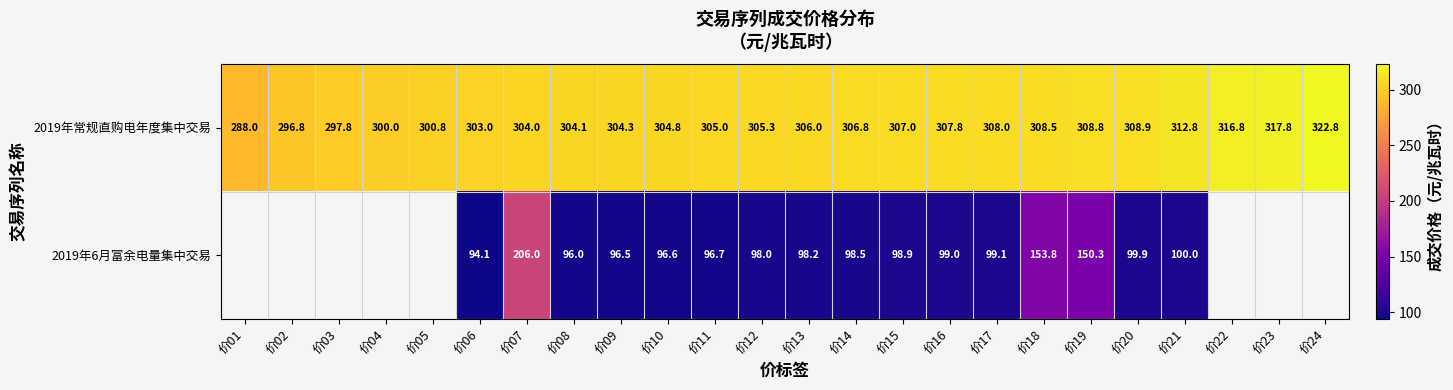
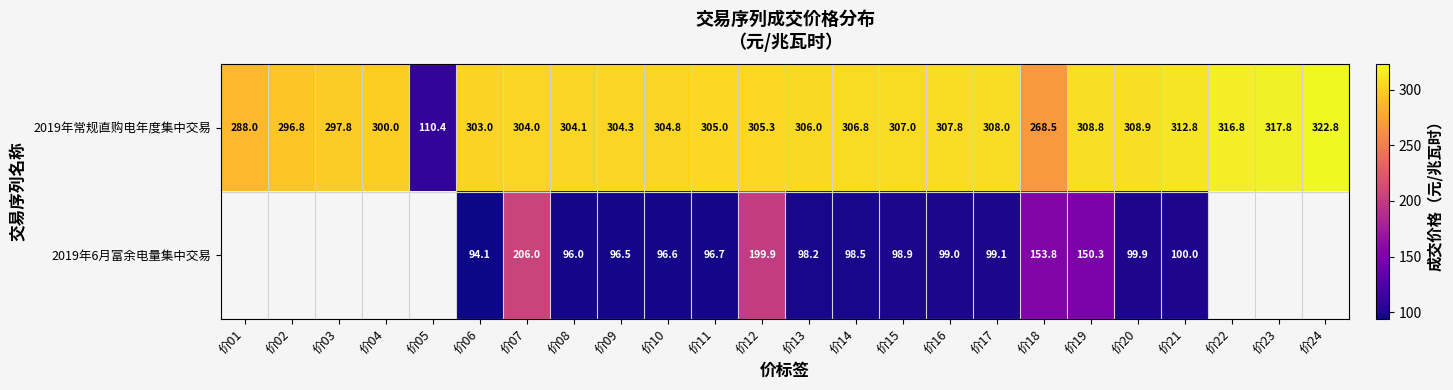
2019年常规直购电年度集中交易, 价05: 300.8 -> 110.4
2019年常规直购电年度集中交易, 价18: 308.5 -> 268.5
2019年6月富余电量集中交易, 价12: 98.0 -> 199.9
